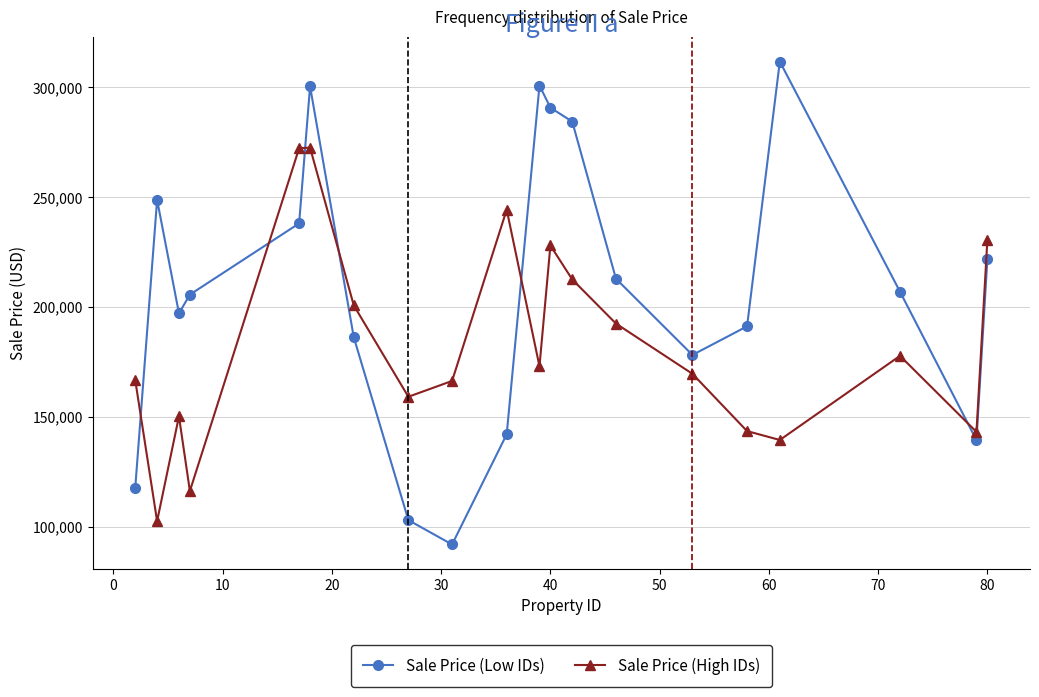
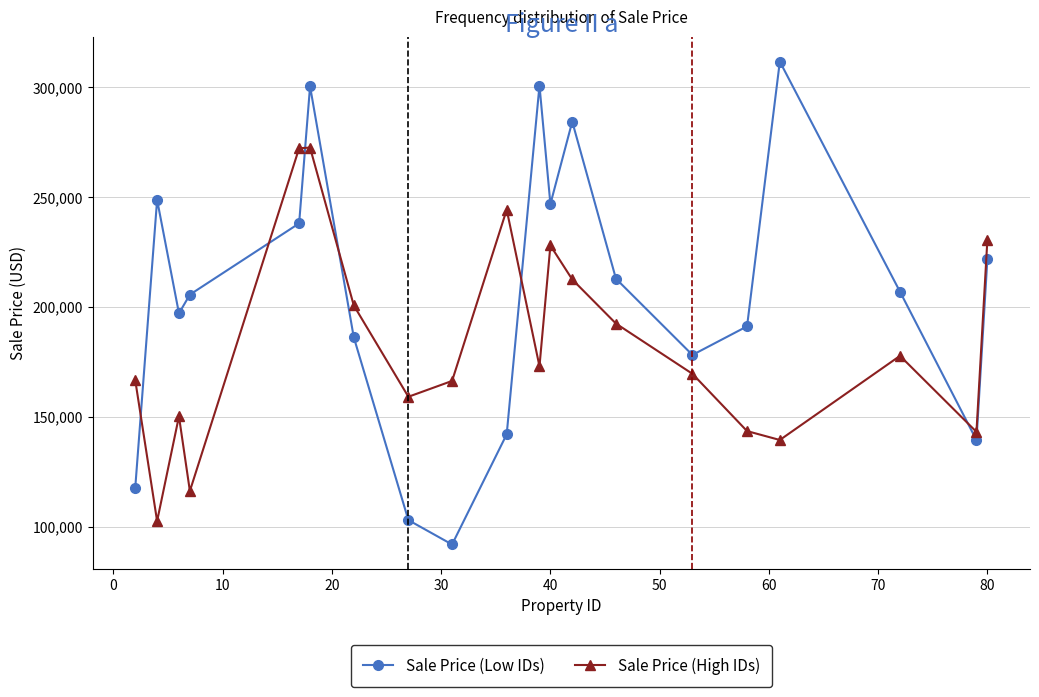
Sale Price (Low IDs), 40: 291,000 -> 247,000
